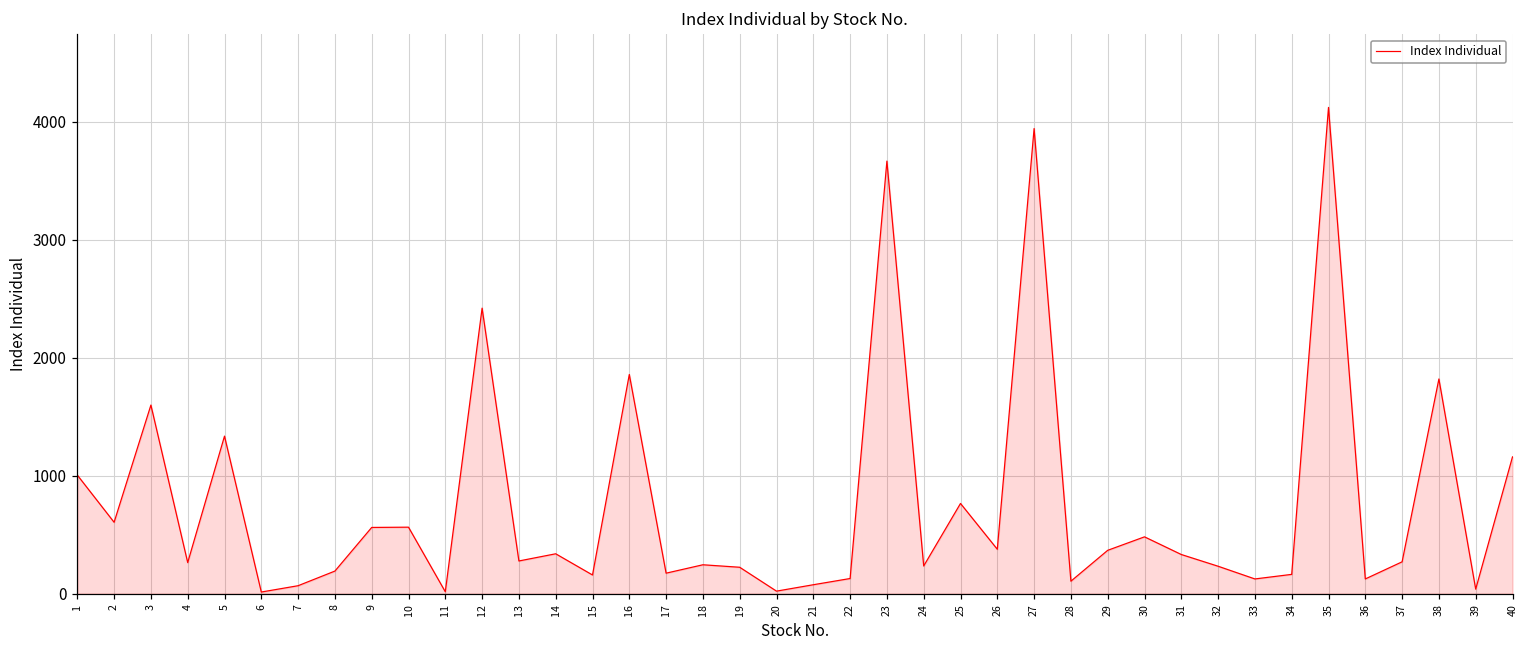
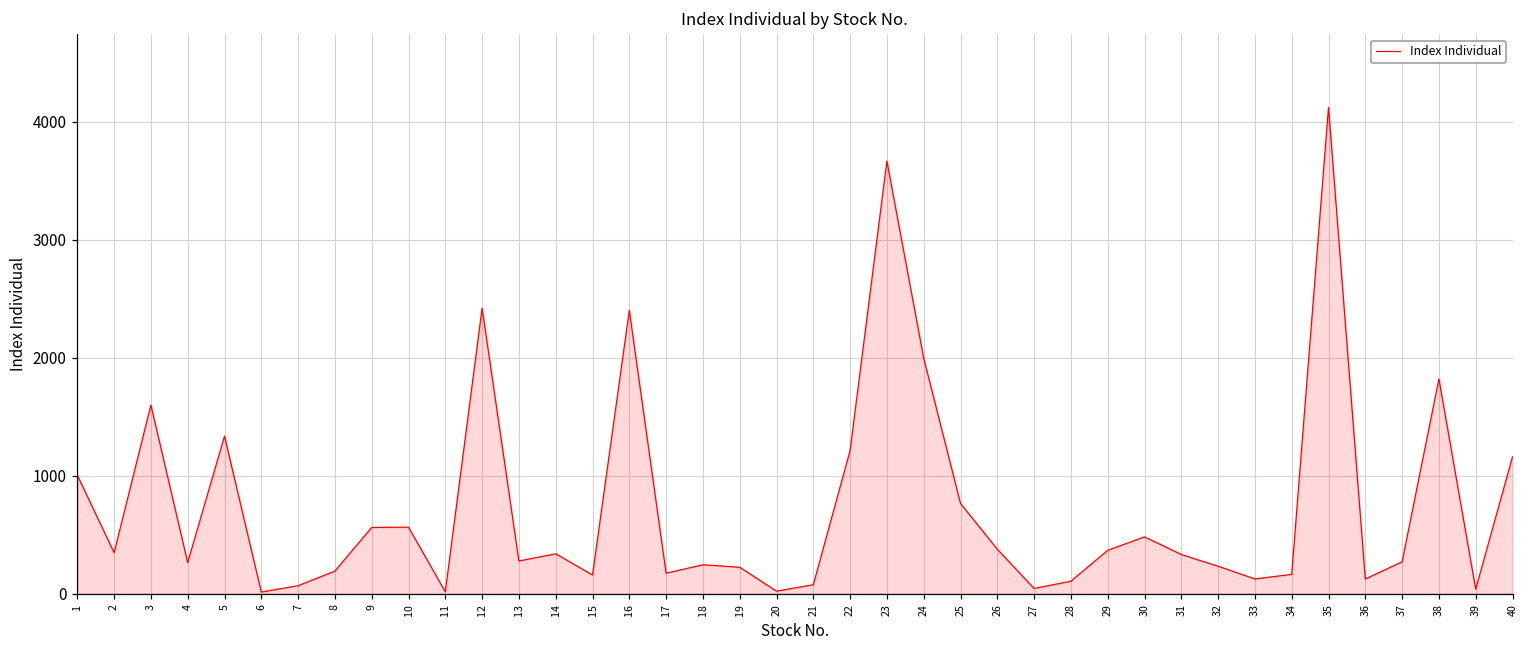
2: 610 -> 350
16: 1860 -> 2400
22: 130 -> 1210
24: 240 -> 2000
27: 3940 -> 40
